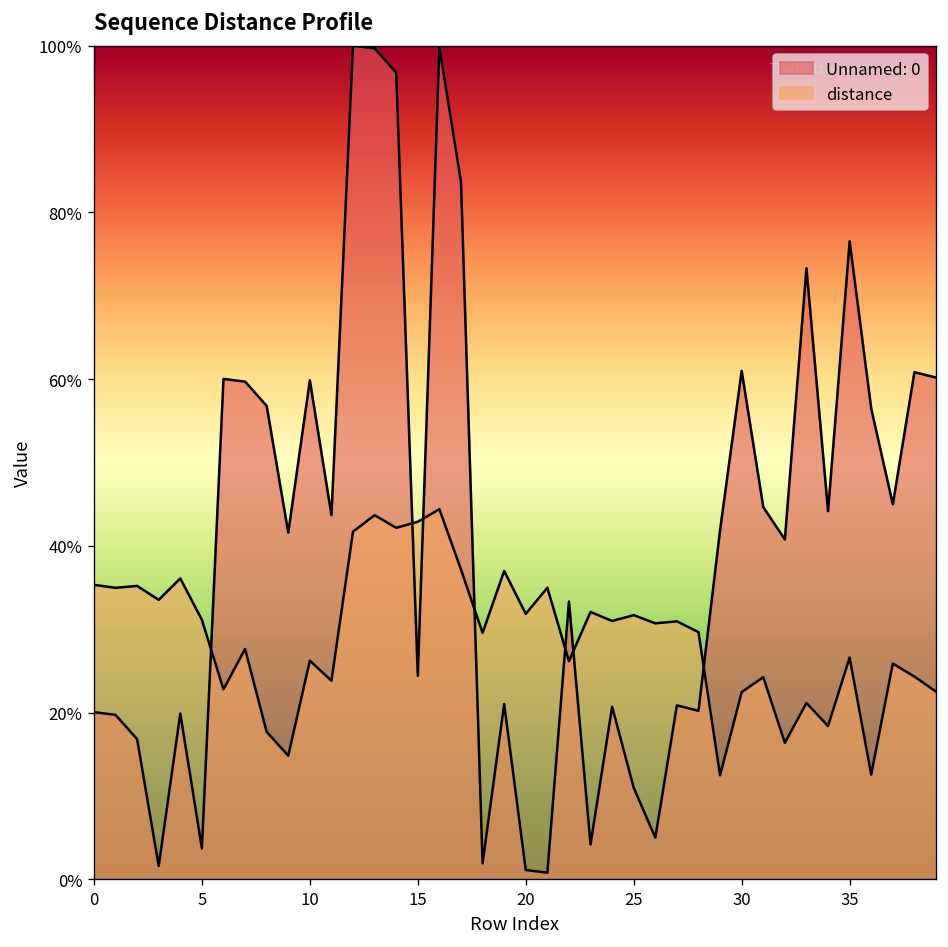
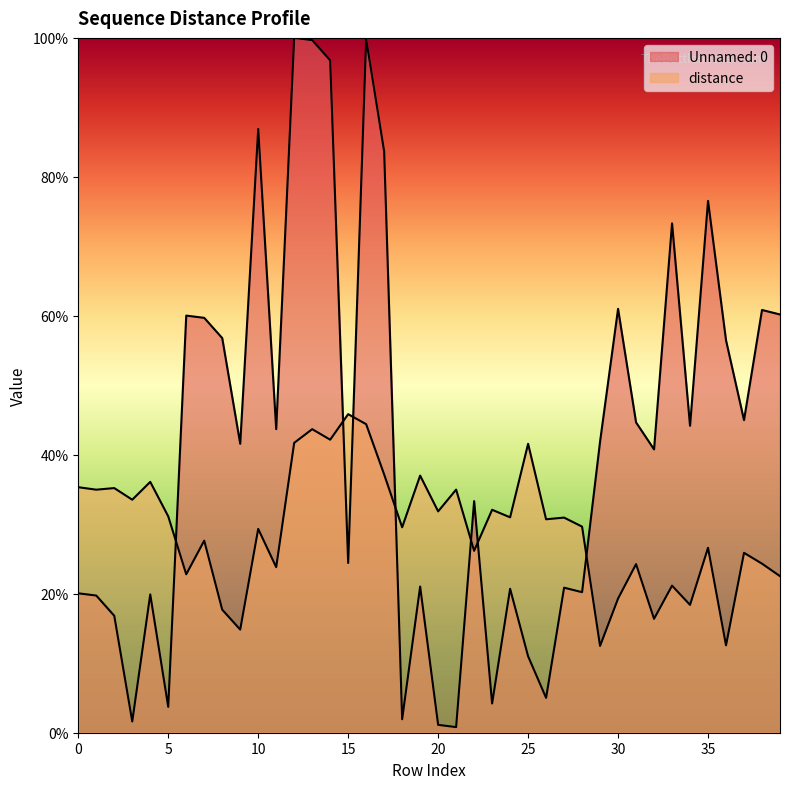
Unnamed: 0, 10: 60% -> 87%
distance, 10: 26% -> 29%
distance, 15: 43% -> 46%
distance, 25: 32% -> 42%
distance, 30: 22% -> 19%
